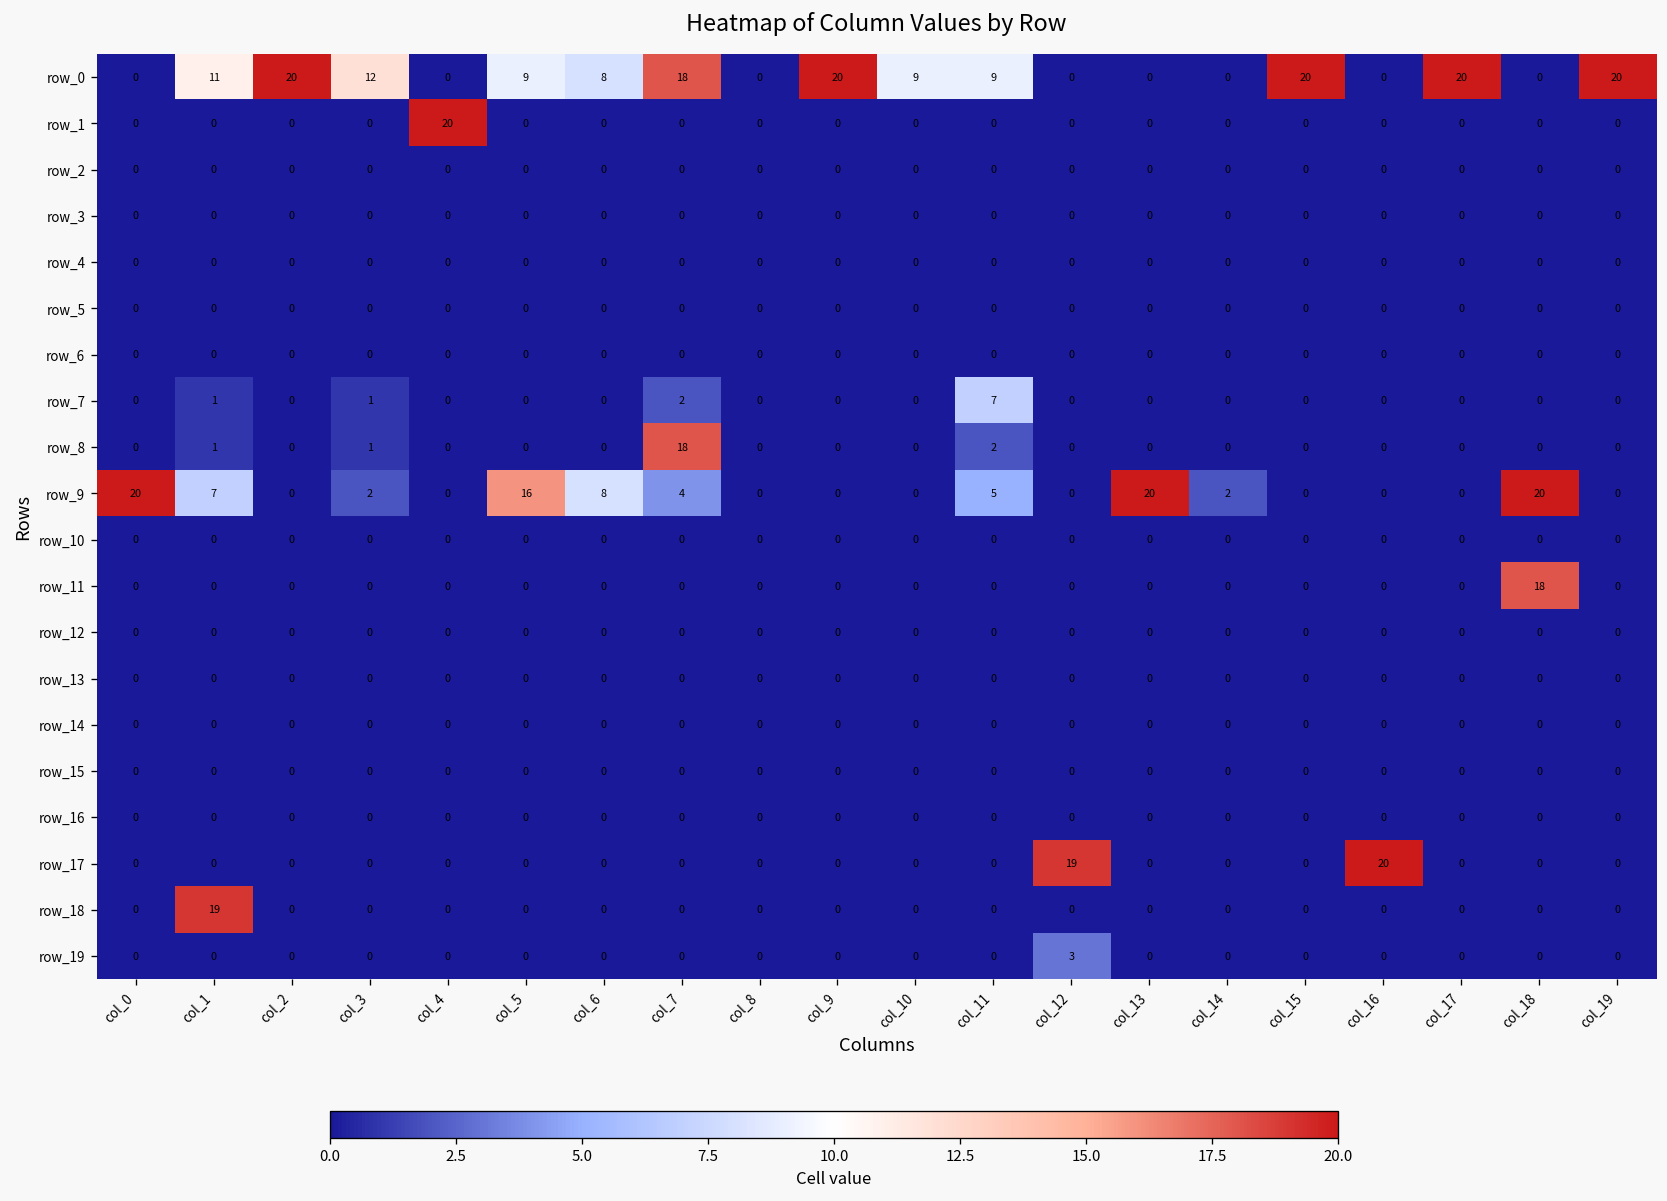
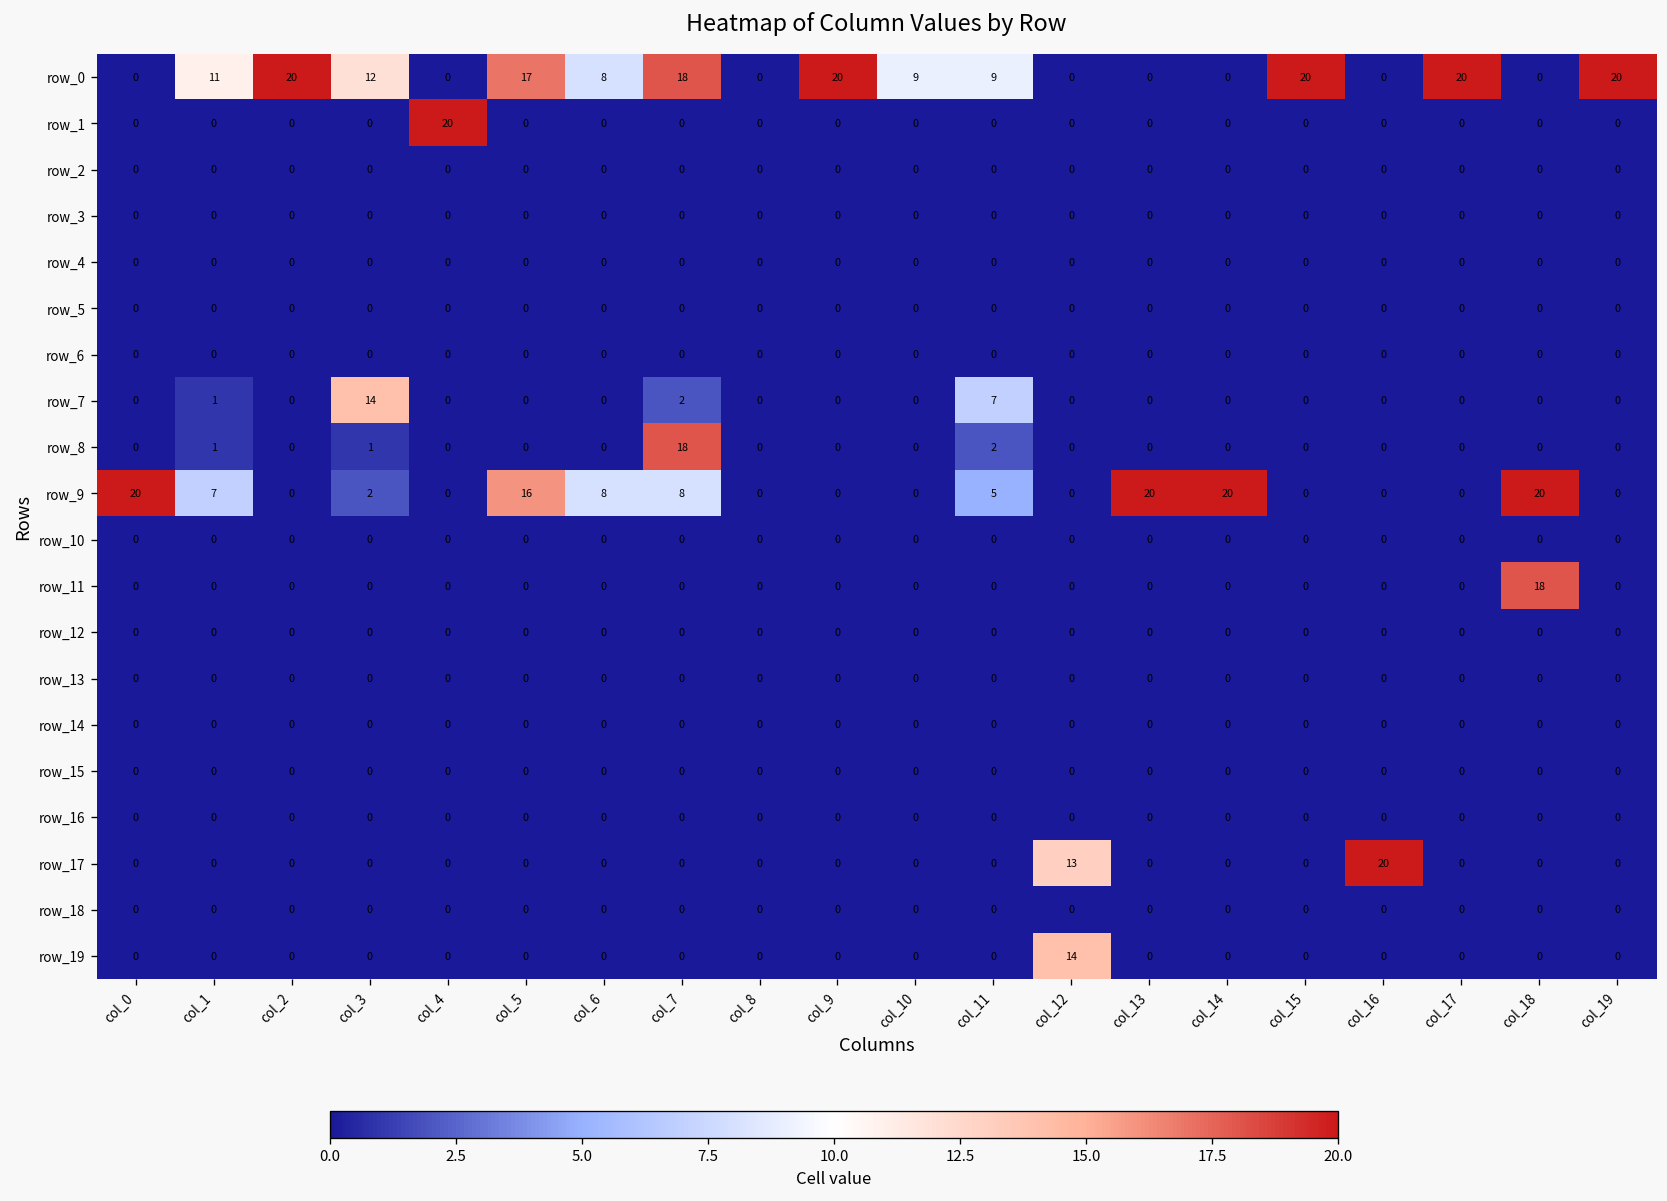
row_0, col_5: 9 -> 17
row_7, col_3: 1 -> 14
row_9, col_7: 4 -> 8
row_9, col_14: 2 -> 20
row_17, col_12: 19 -> 13
row_18, col_1: 19 -> 0
row_19, col_12: 3 -> 14
